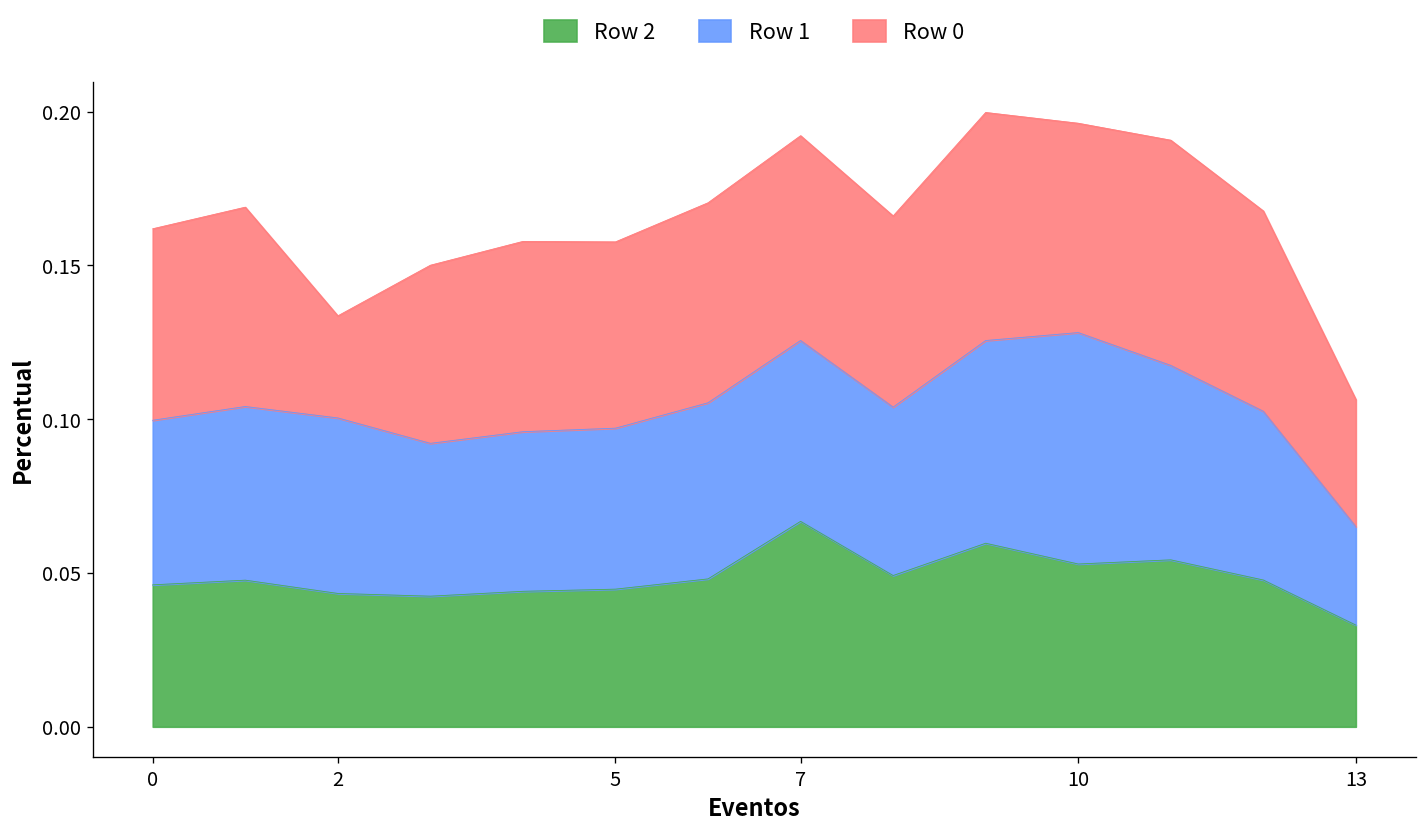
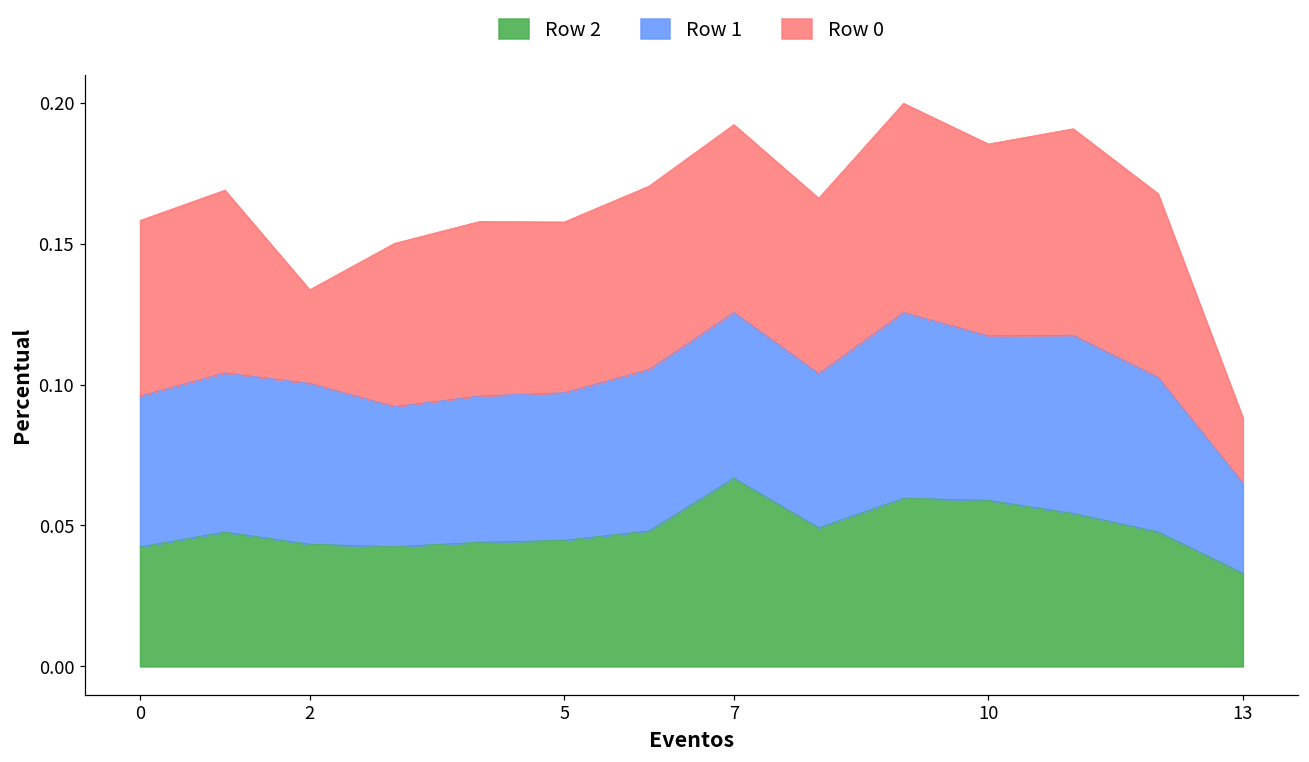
Row 2, 0: 0.046 -> 0.042
Row 2, 10: 0.053 -> 0.059
Row 1, 10: 0.075 -> 0.058
Row 0, 13: 0.041 -> 0.023
